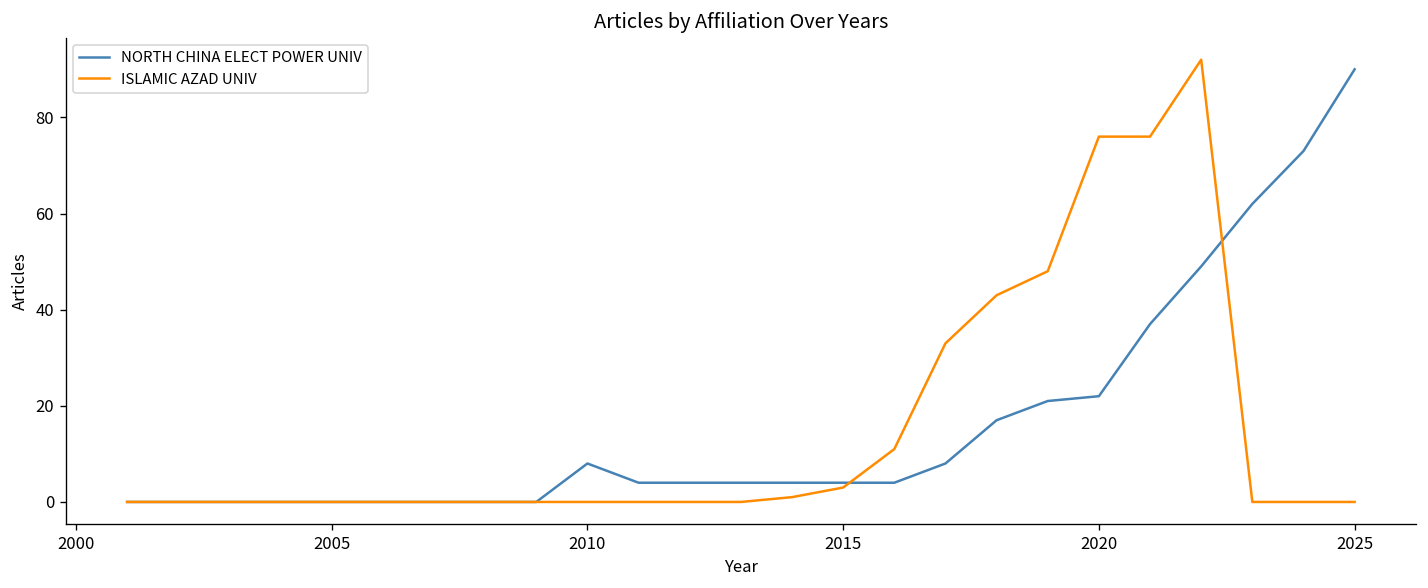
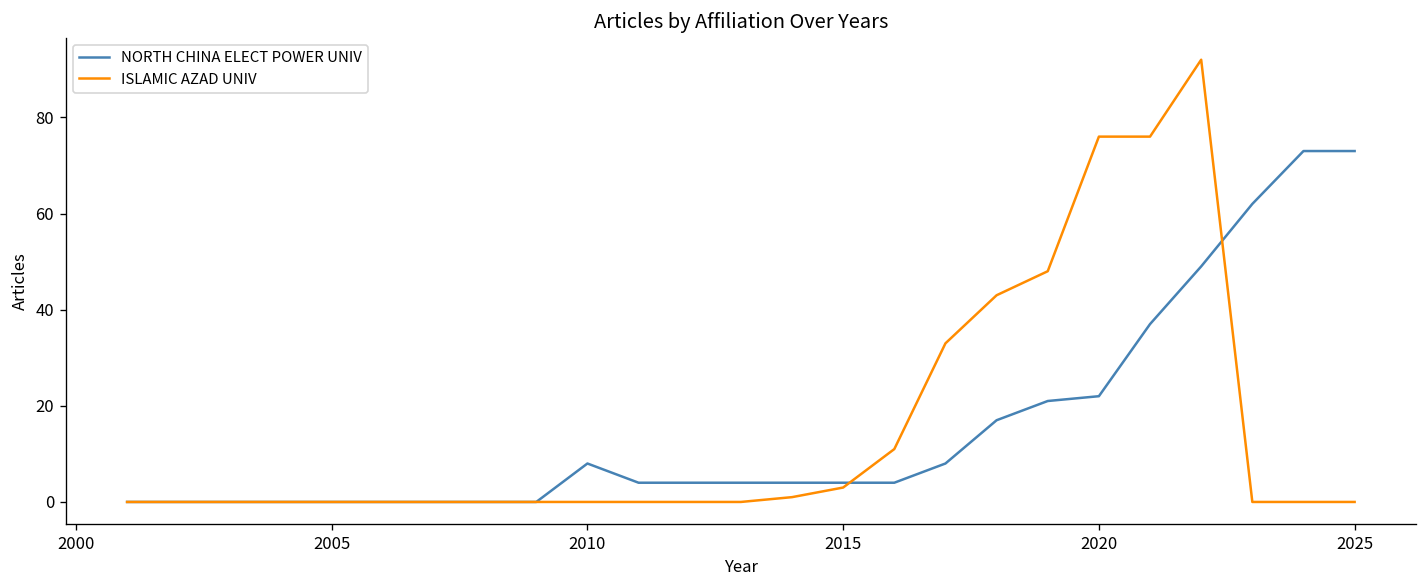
NORTH CHINA ELECT POWER UNIV, 2025: 90 -> 73
